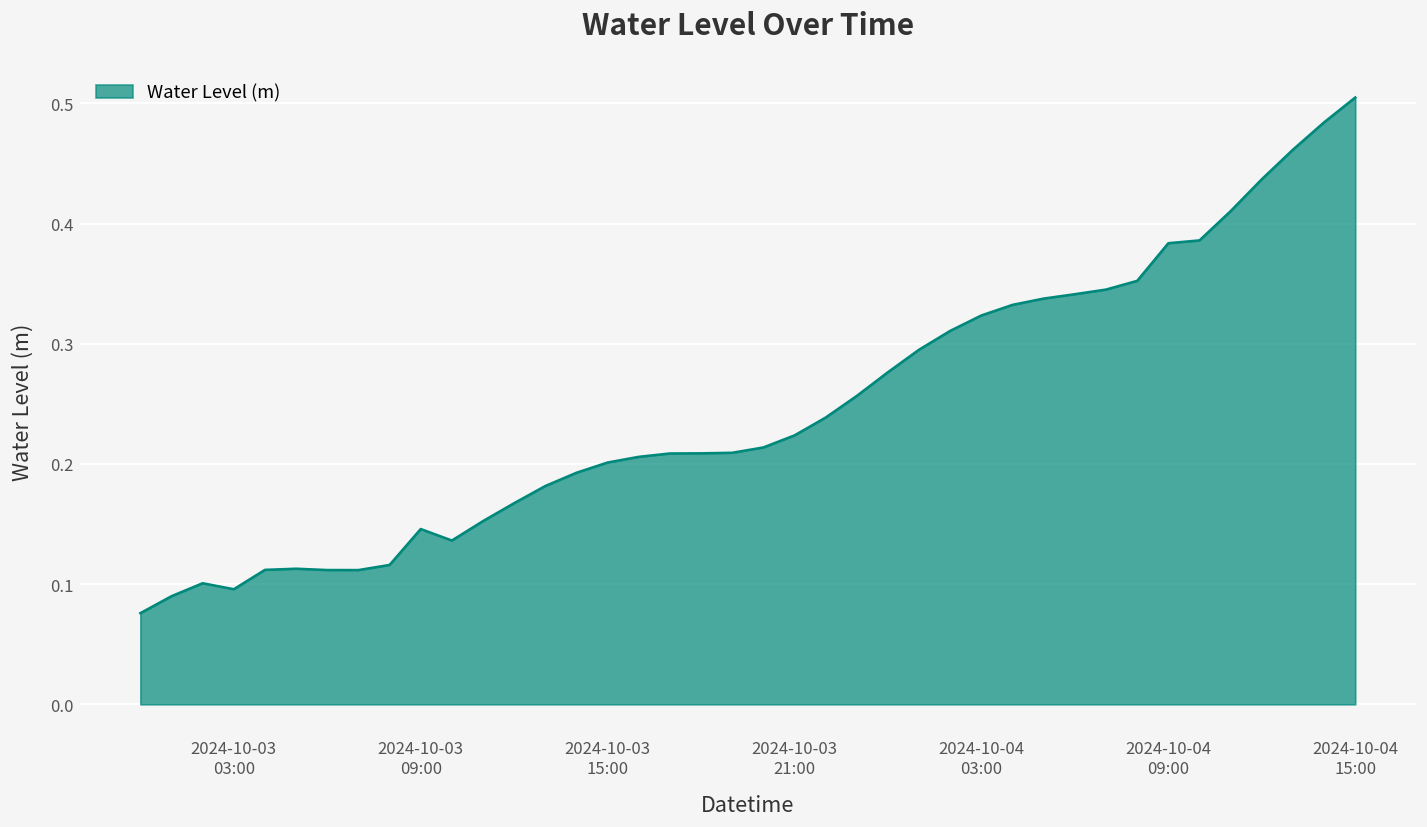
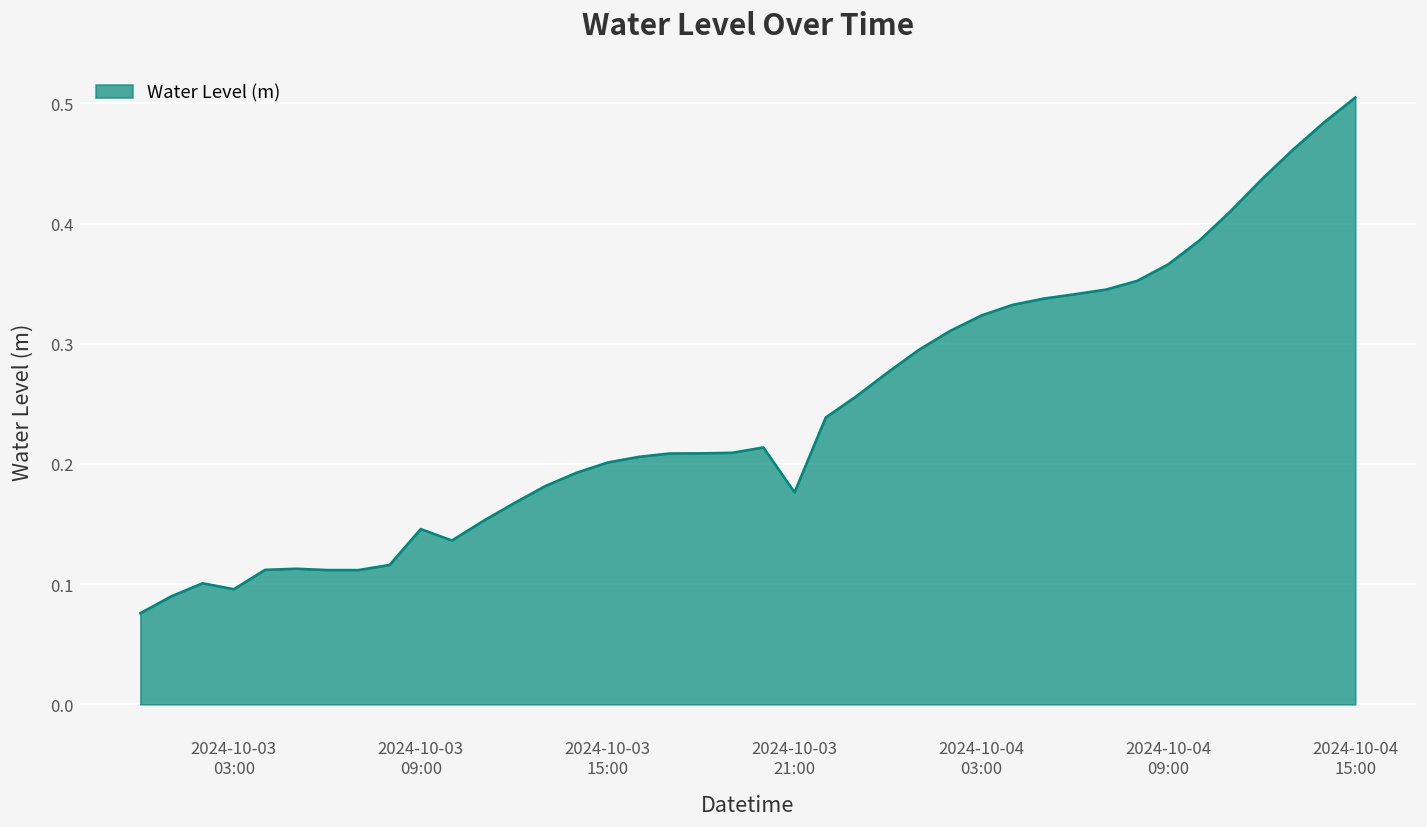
2024-10-03 21:00: 0.224 -> 0.176
2024-10-04 09:00: 0.384 -> 0.366
